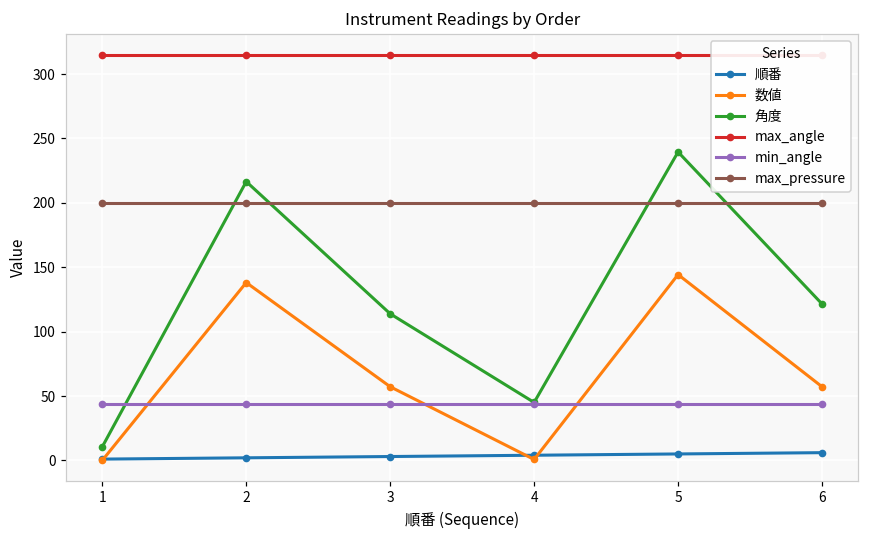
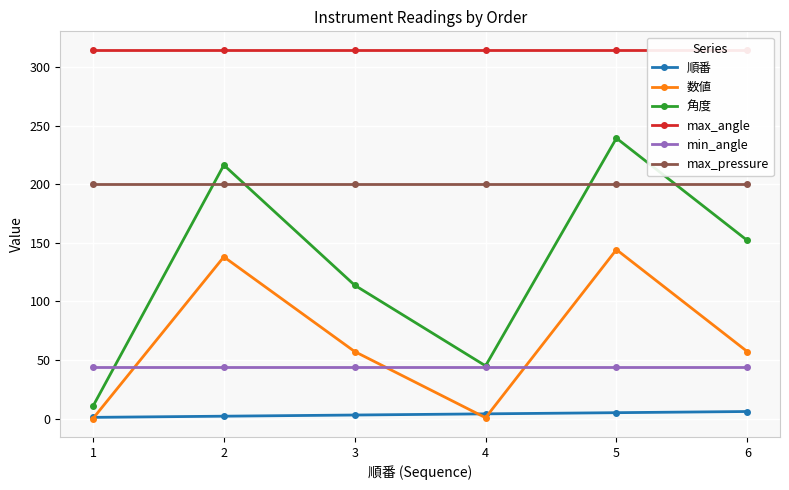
角度, 6: 121 -> 152
